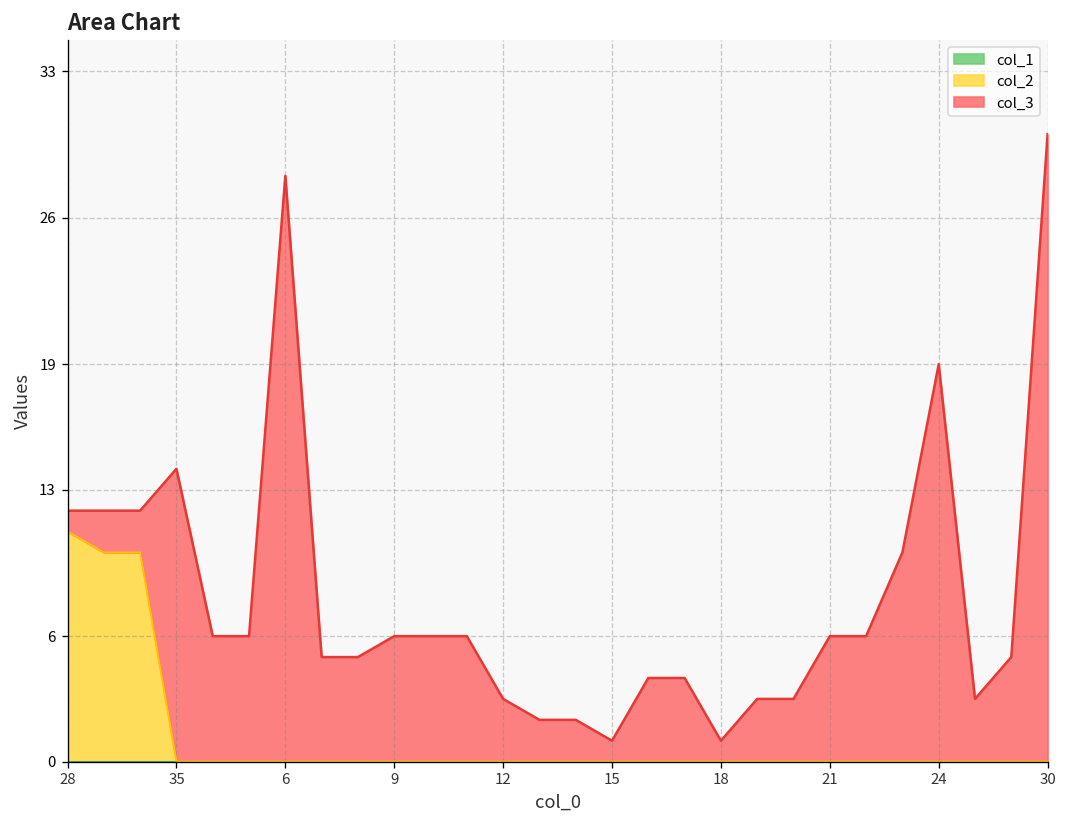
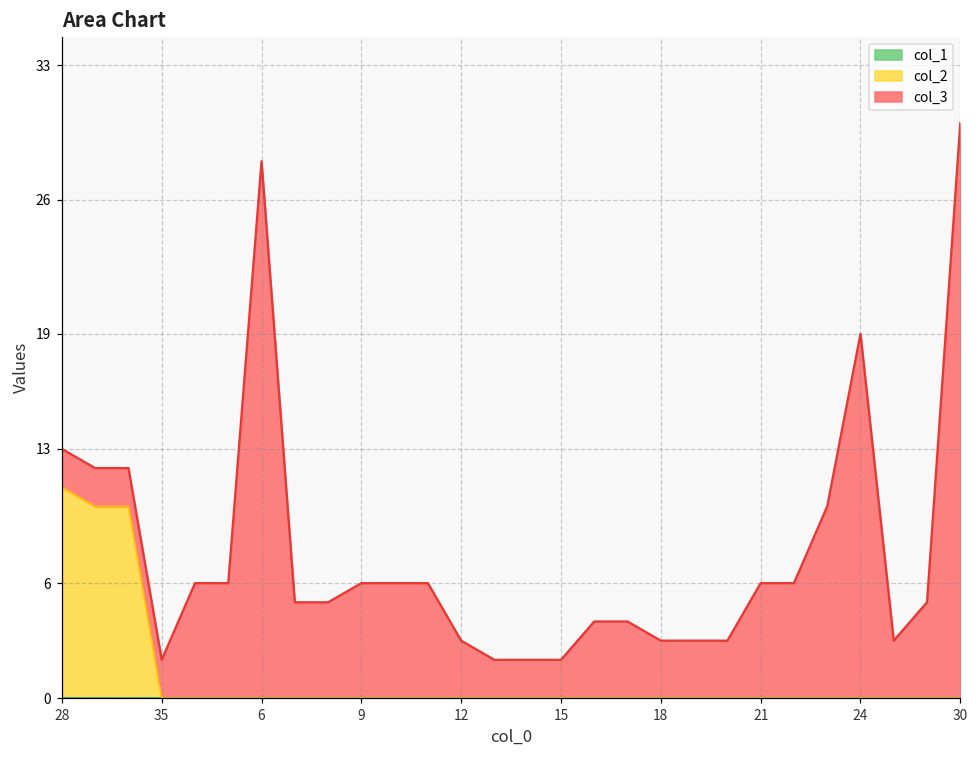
col_3, 28: 1 -> 2
col_3, 35: 14 -> 2
col_3, 15: 1 -> 2
col_3, 18: 1 -> 3
